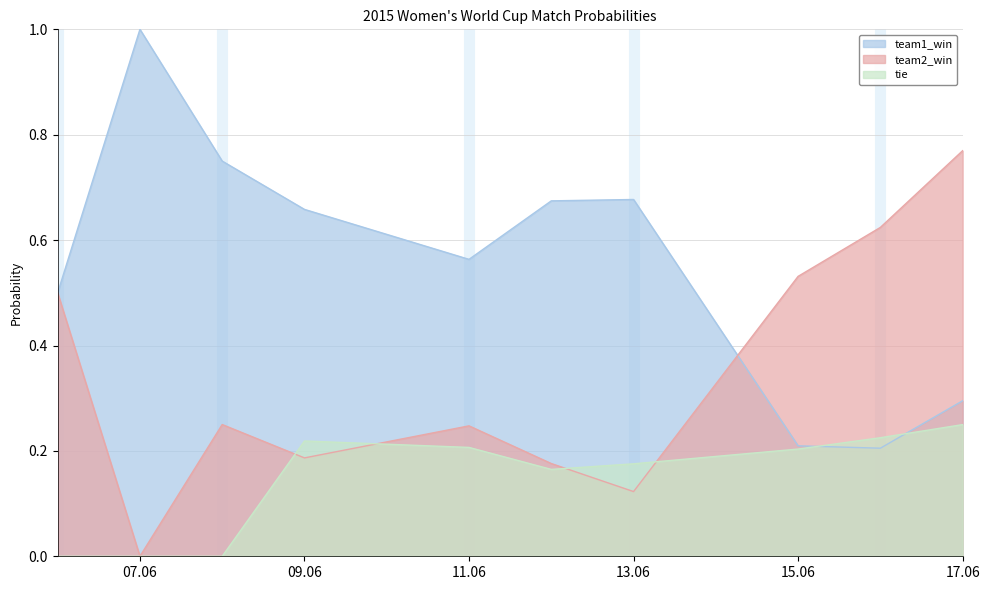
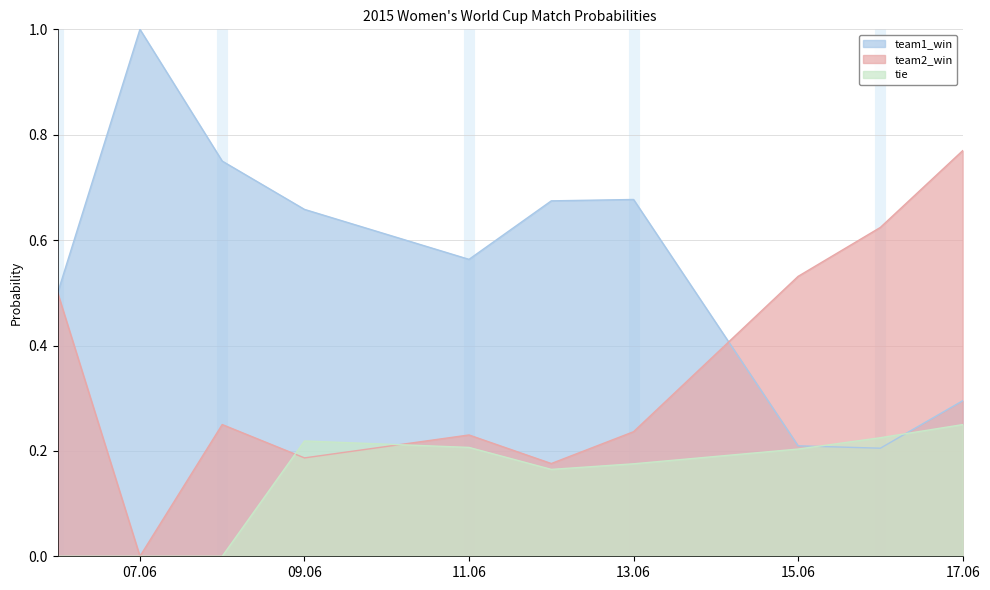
team2_win, 11.06: 0.25 -> 0.23
team2_win, 13.06: 0.12 -> 0.24
